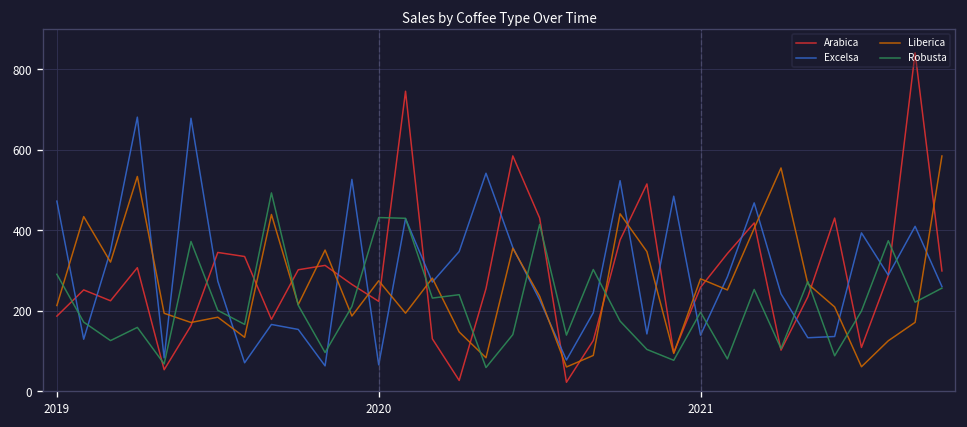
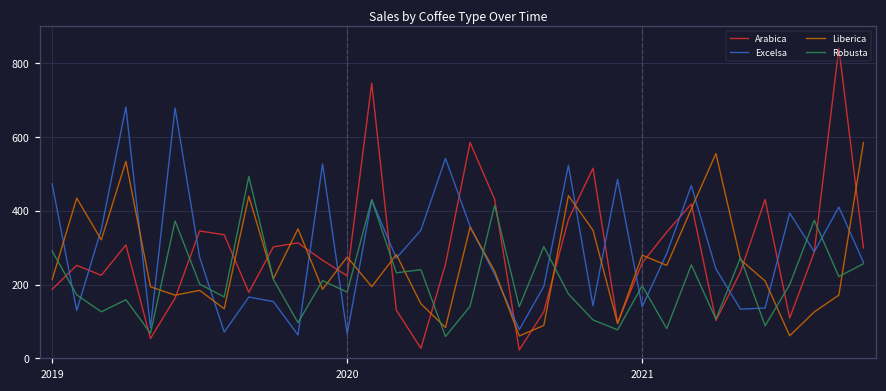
Robusta, 2020: 430 -> 180
